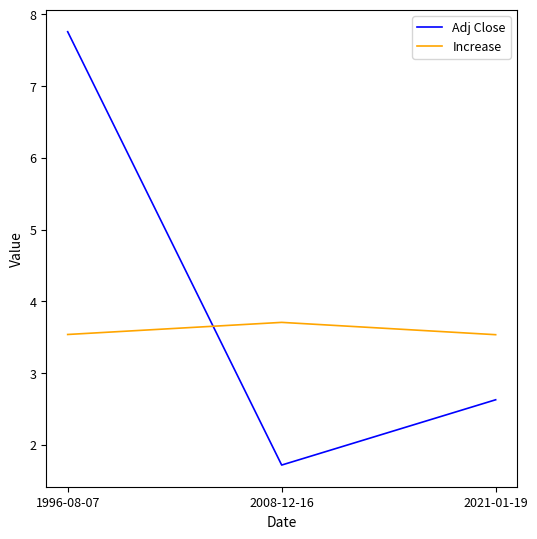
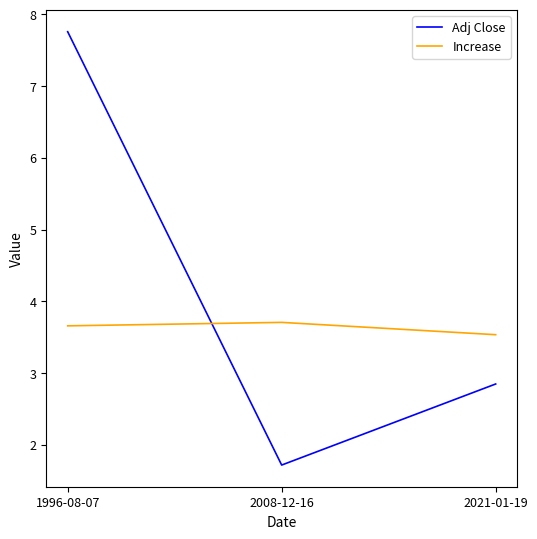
Increase, 1996-08-07: 3.5 -> 3.7
Adj Close, 2021-01-19: 2.6 -> 2.9
